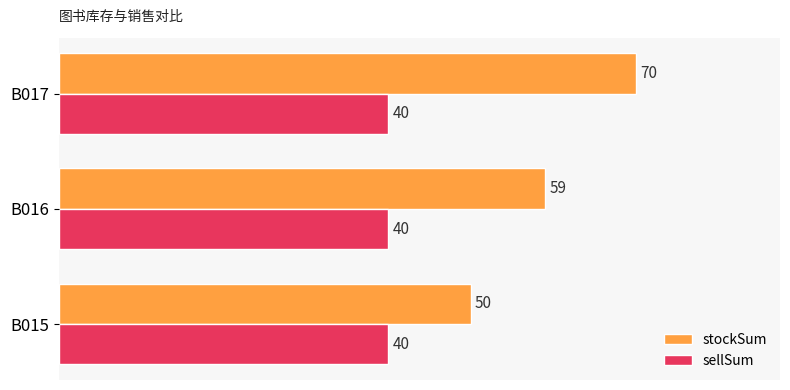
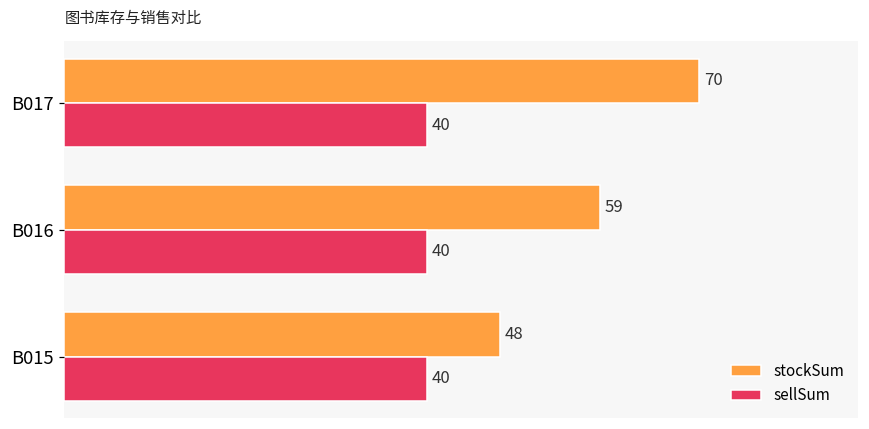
stockSum, B015: 50 -> 48
